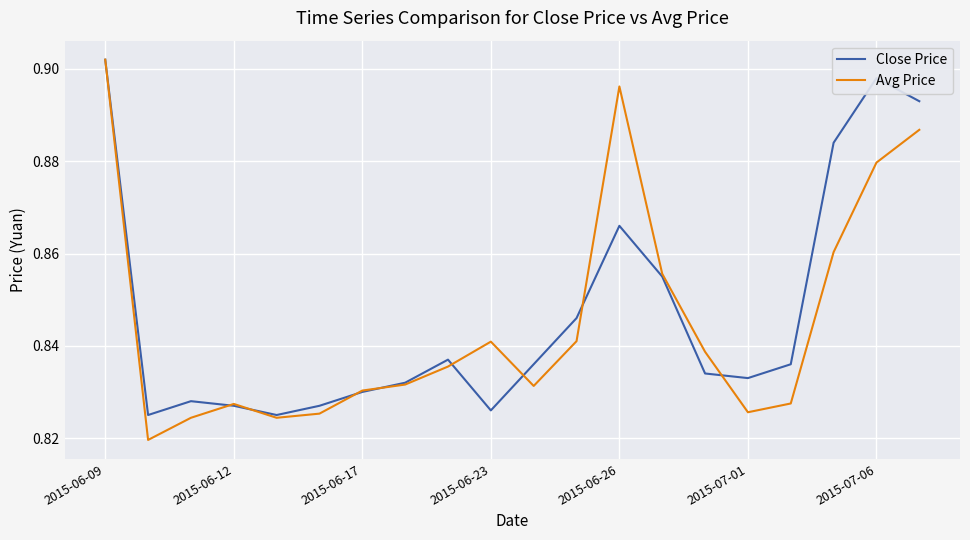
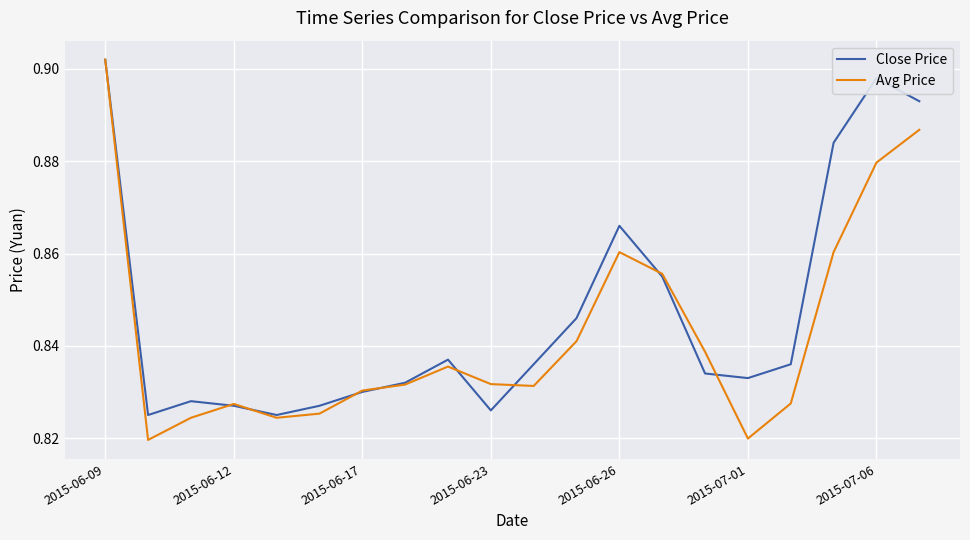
Avg Price, 2015-06-23: 0.841 -> 0.832
Avg Price, 2015-06-26: 0.896 -> 0.860
Avg Price, 2015-07-01: 0.826 -> 0.820
